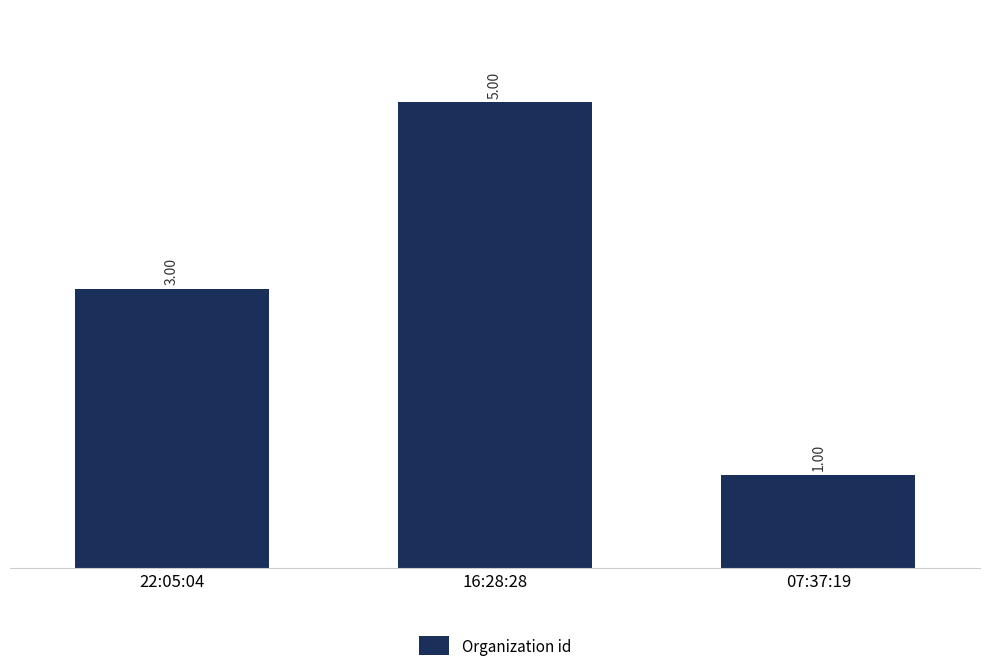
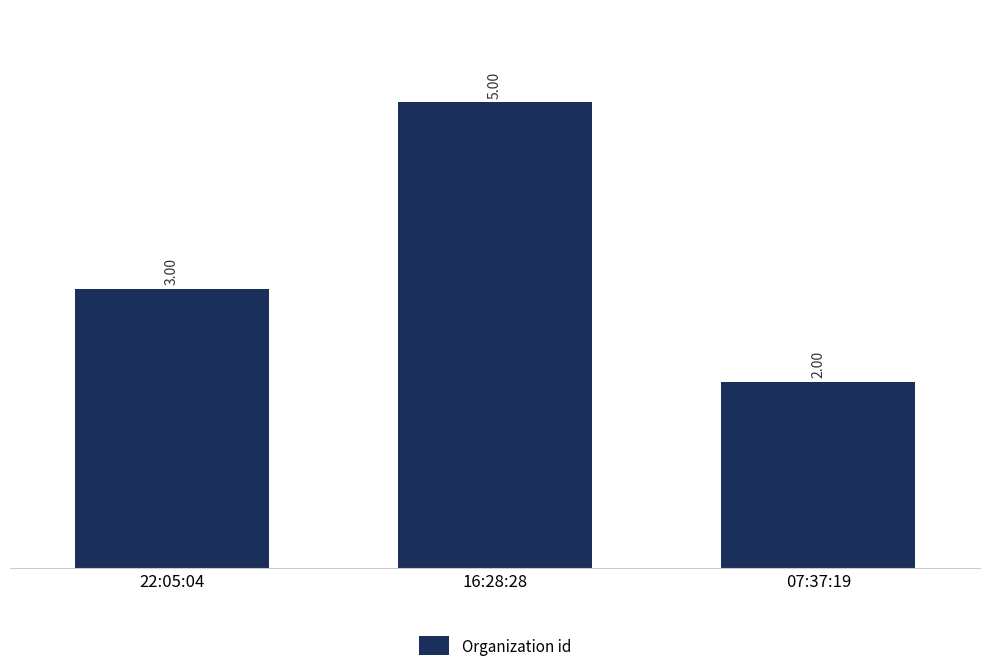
07:37:19: 1.00 -> 2.00
